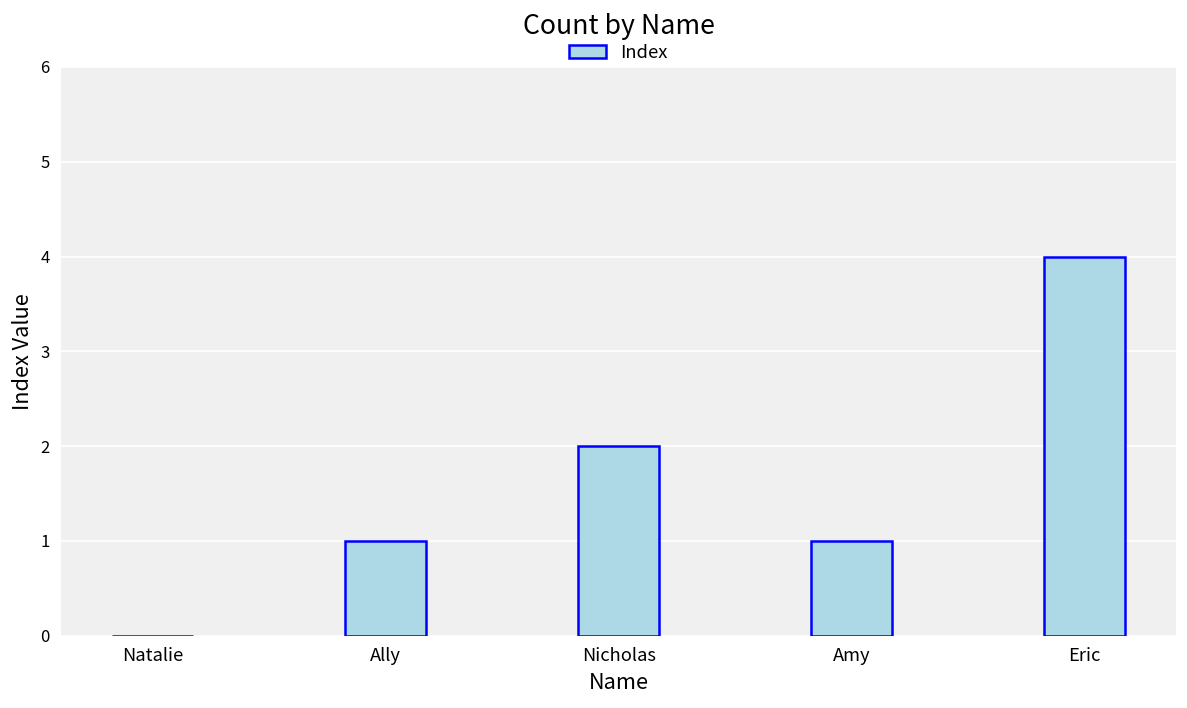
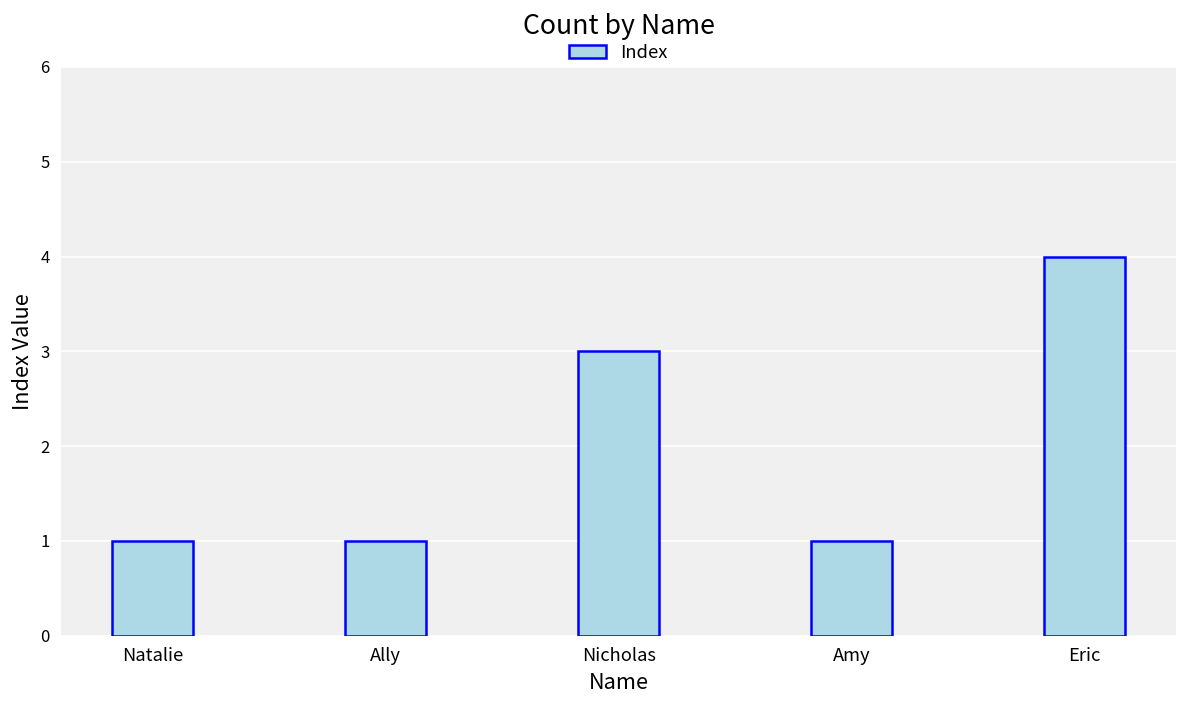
Natalie: 0 -> 1
Nicholas: 2 -> 3
